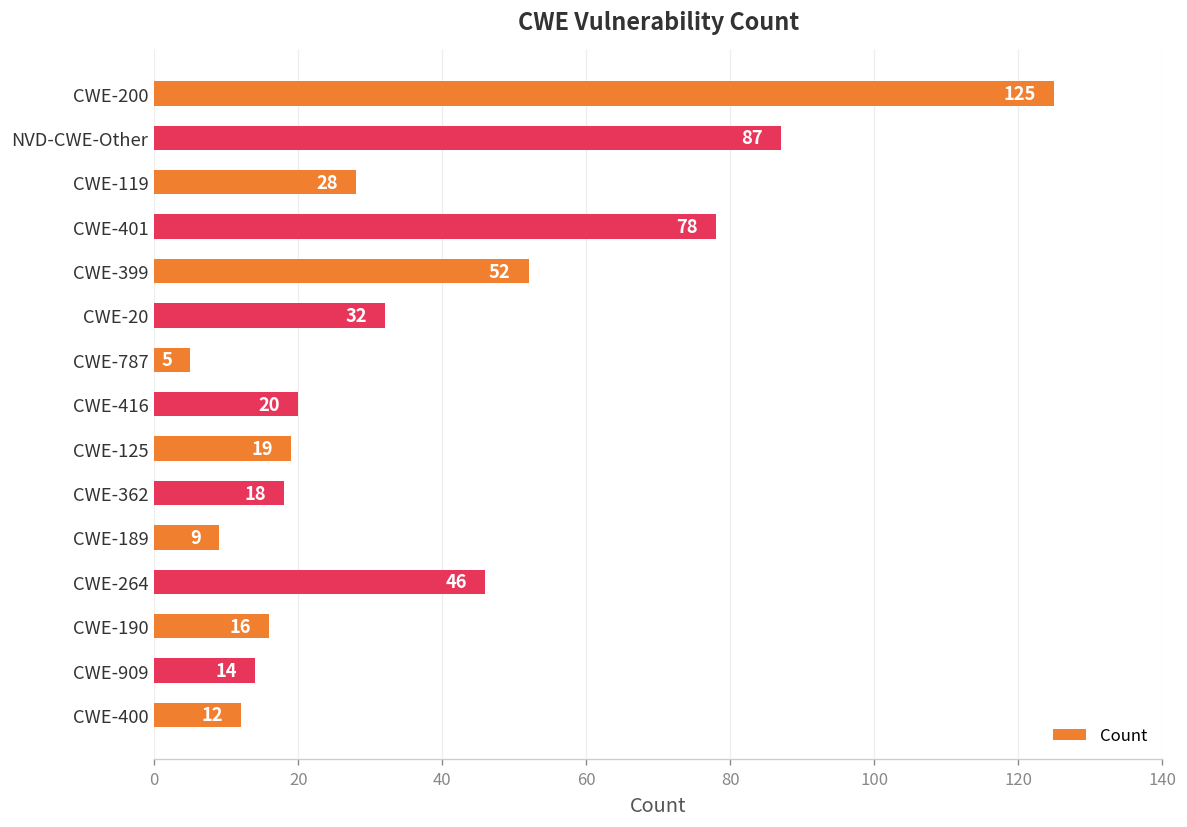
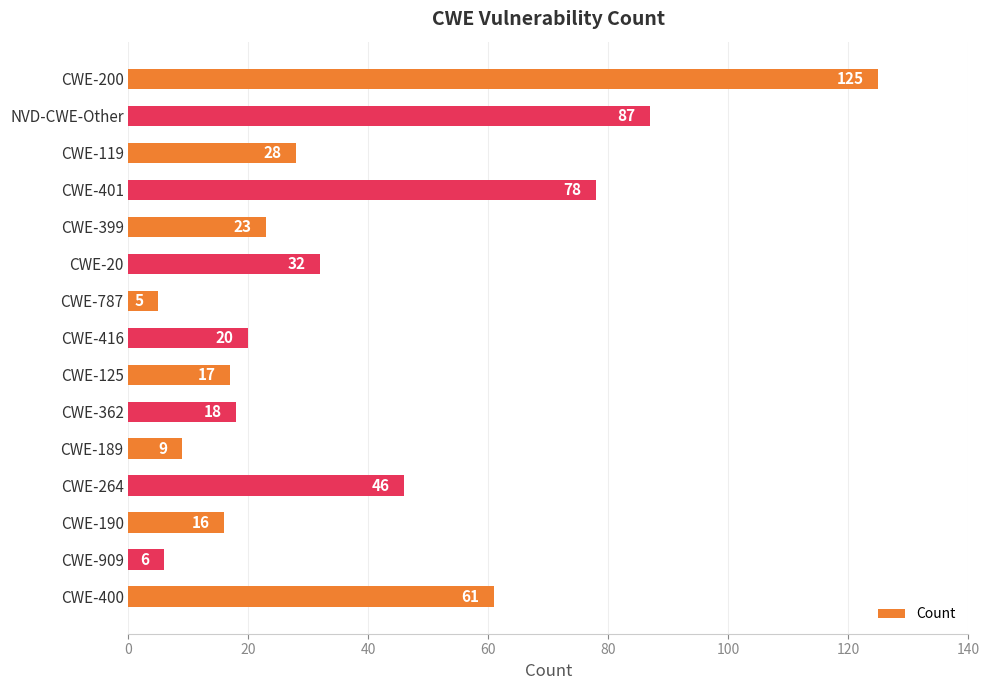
CWE-399: 52 -> 23
CWE-125: 19 -> 17
CWE-909: 14 -> 6
CWE-400: 12 -> 61
